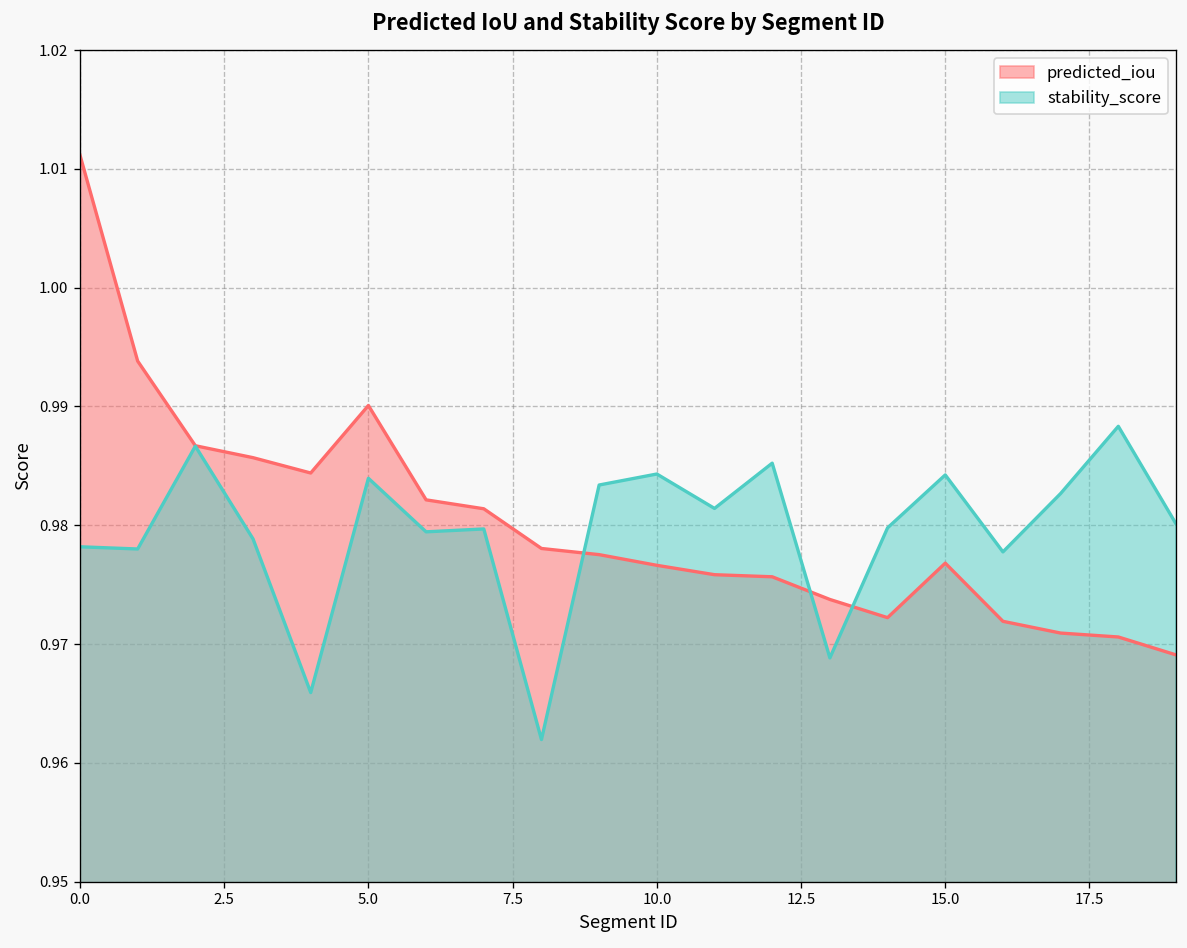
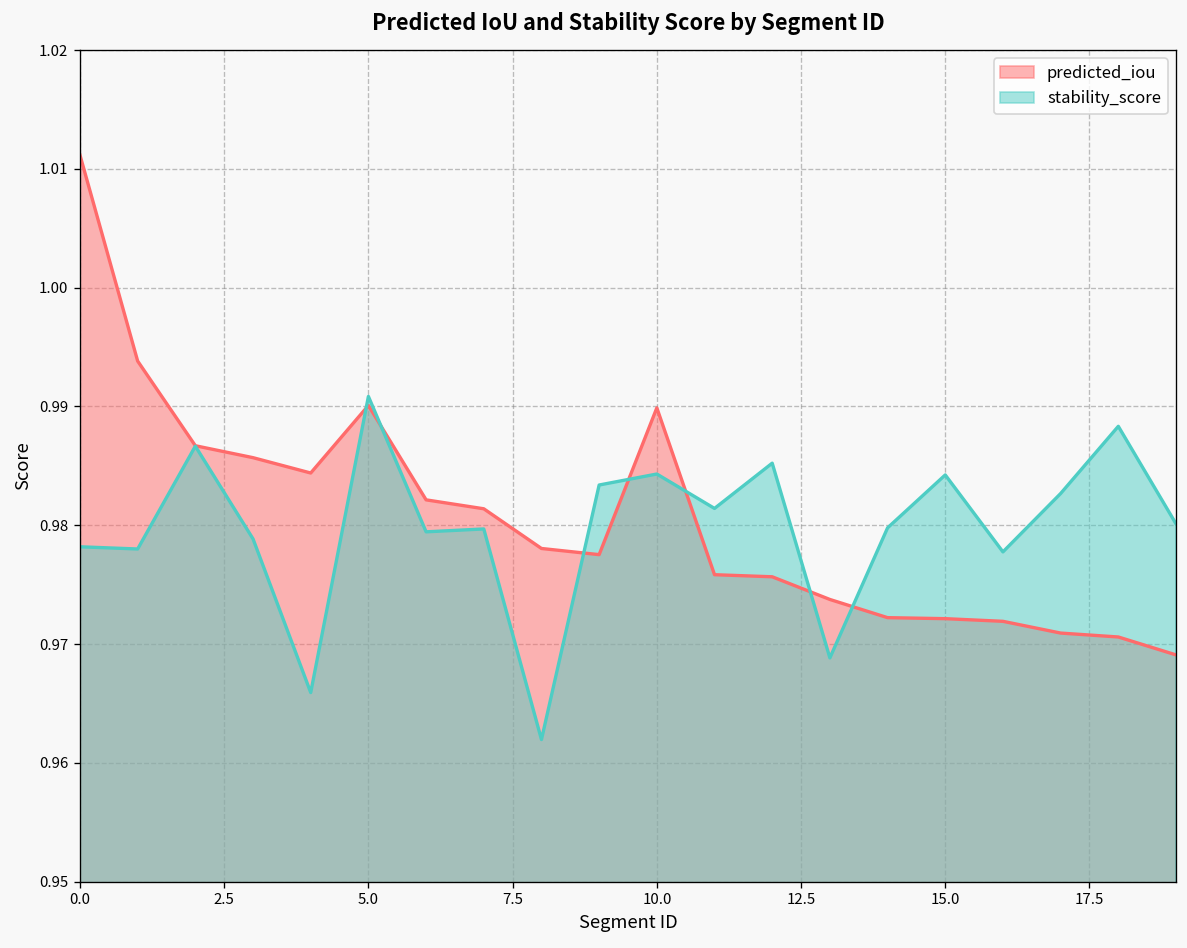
stability_score, 5.0: 0.984 -> 0.991
predicted_iou, 10.0: 0.977 -> 0.990
predicted_iou, 15.0: 0.977 -> 0.972
